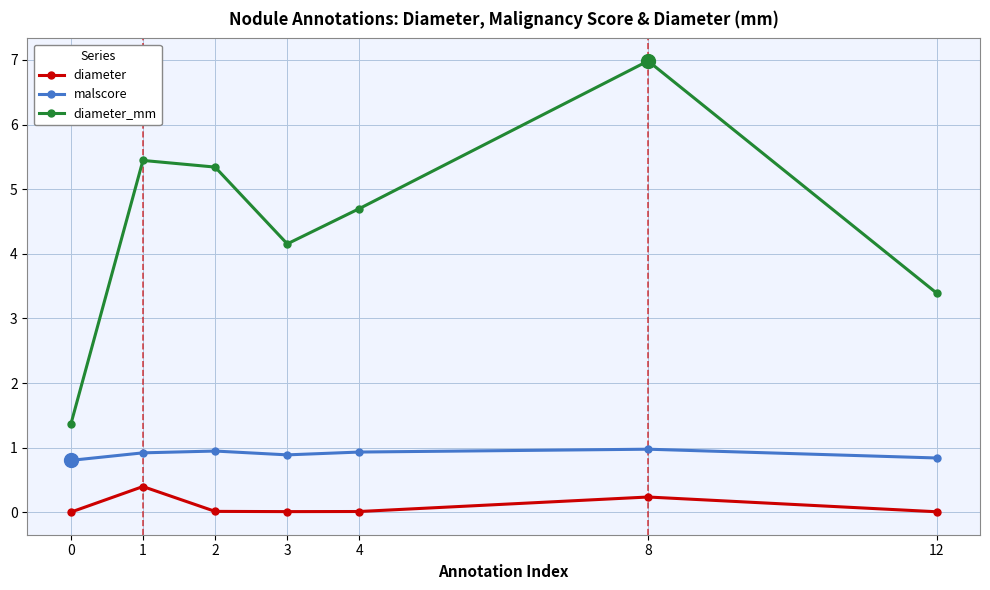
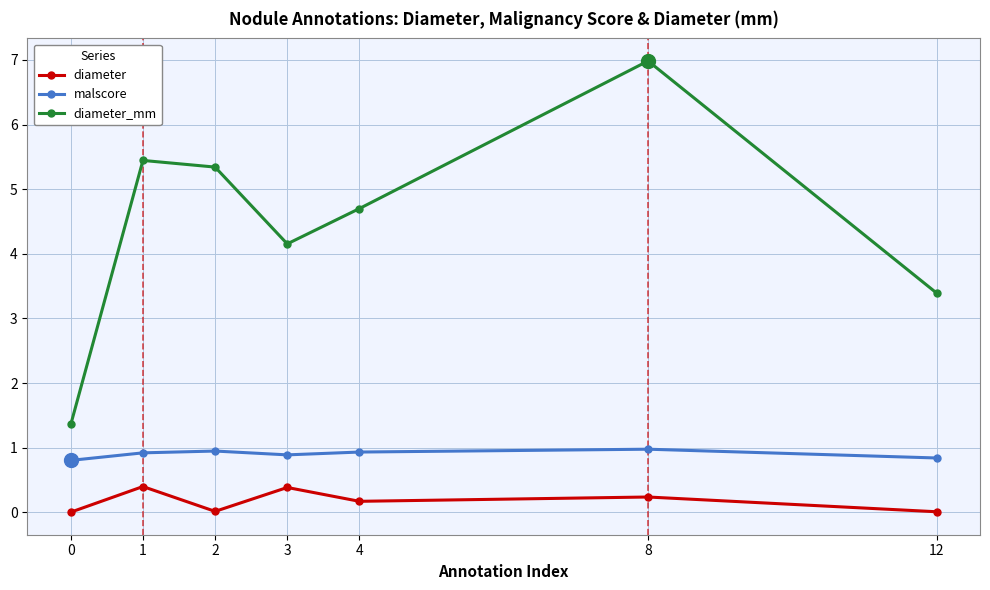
diameter, 3: 0.0 -> 0.4
diameter, 4: 0.0 -> 0.2
